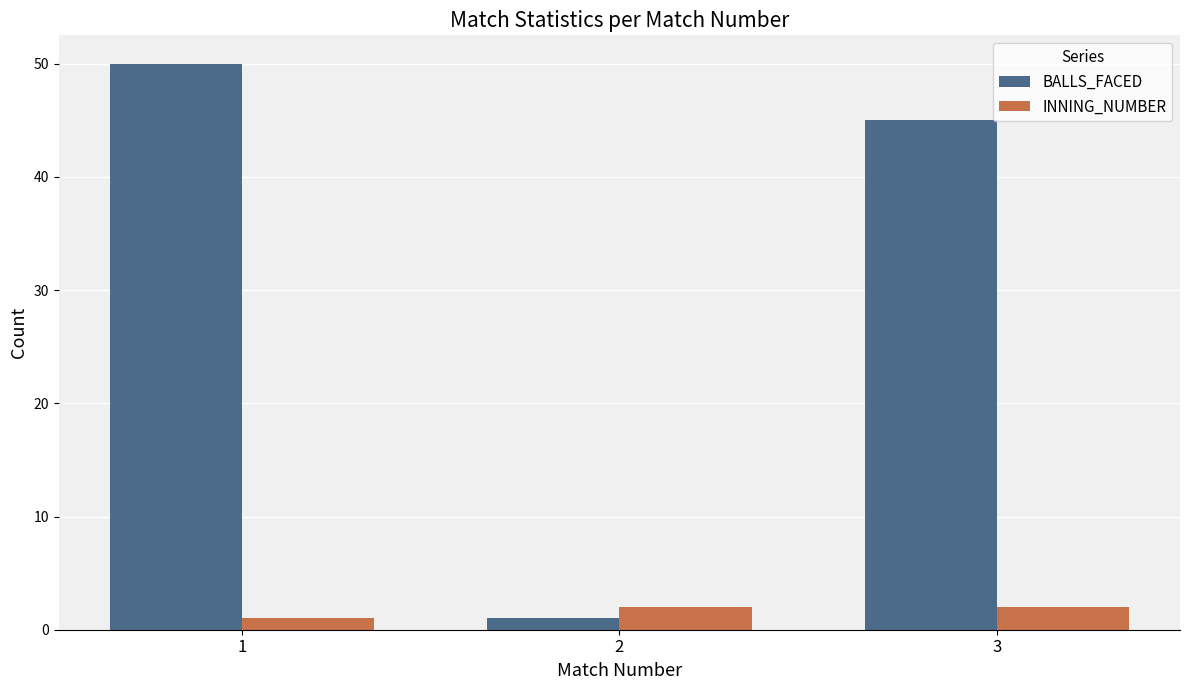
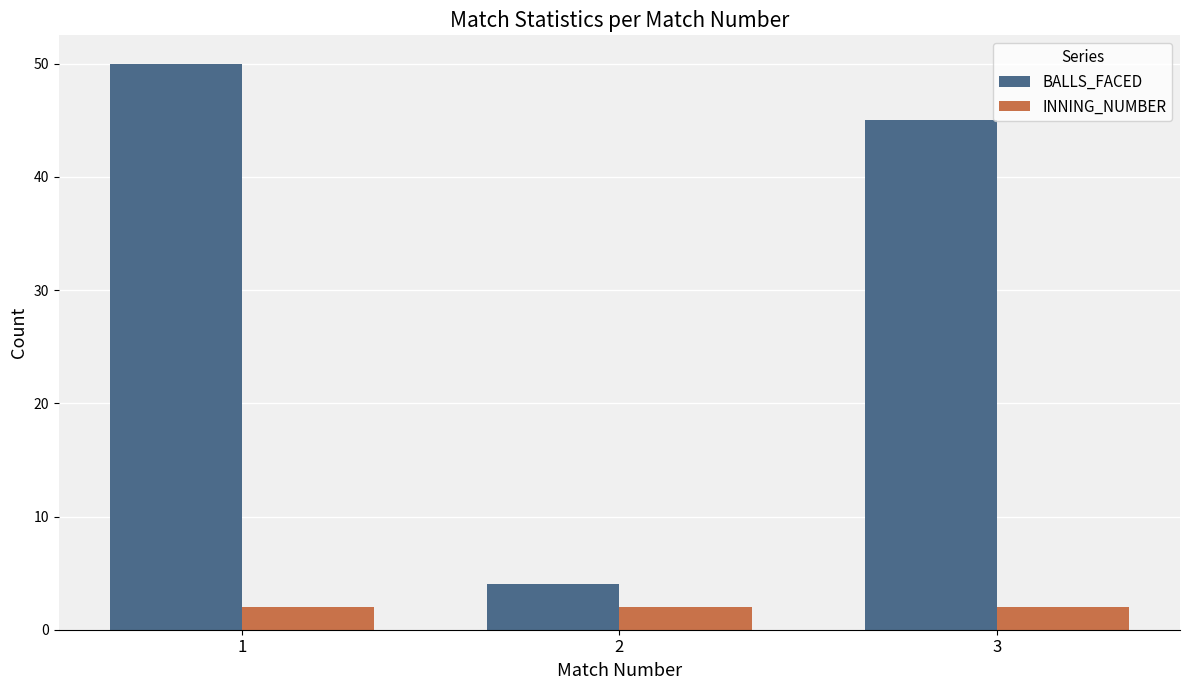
INNING_NUMBER, 1: 1 -> 2
BALLS_FACED, 2: 1 -> 4
